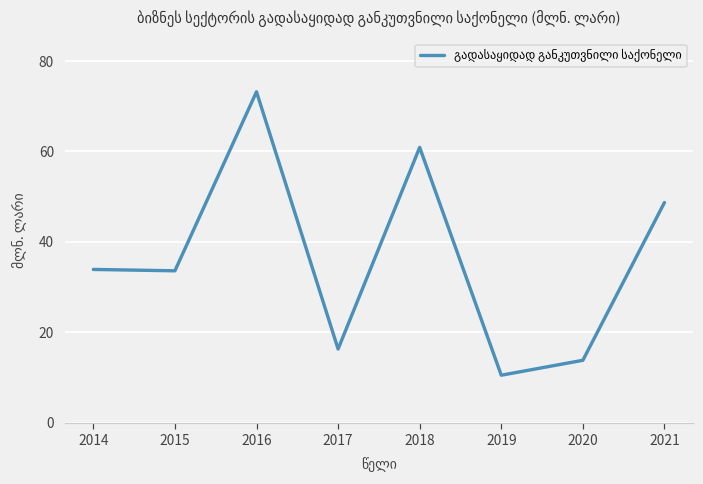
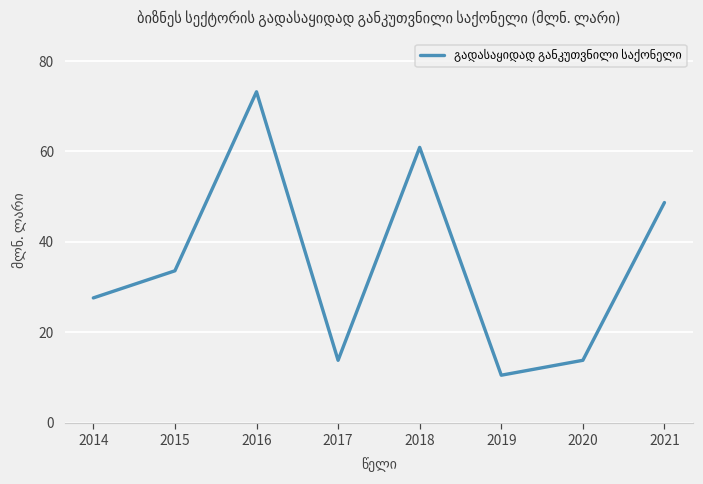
2014: 34 -> 28
2017: 16 -> 14
